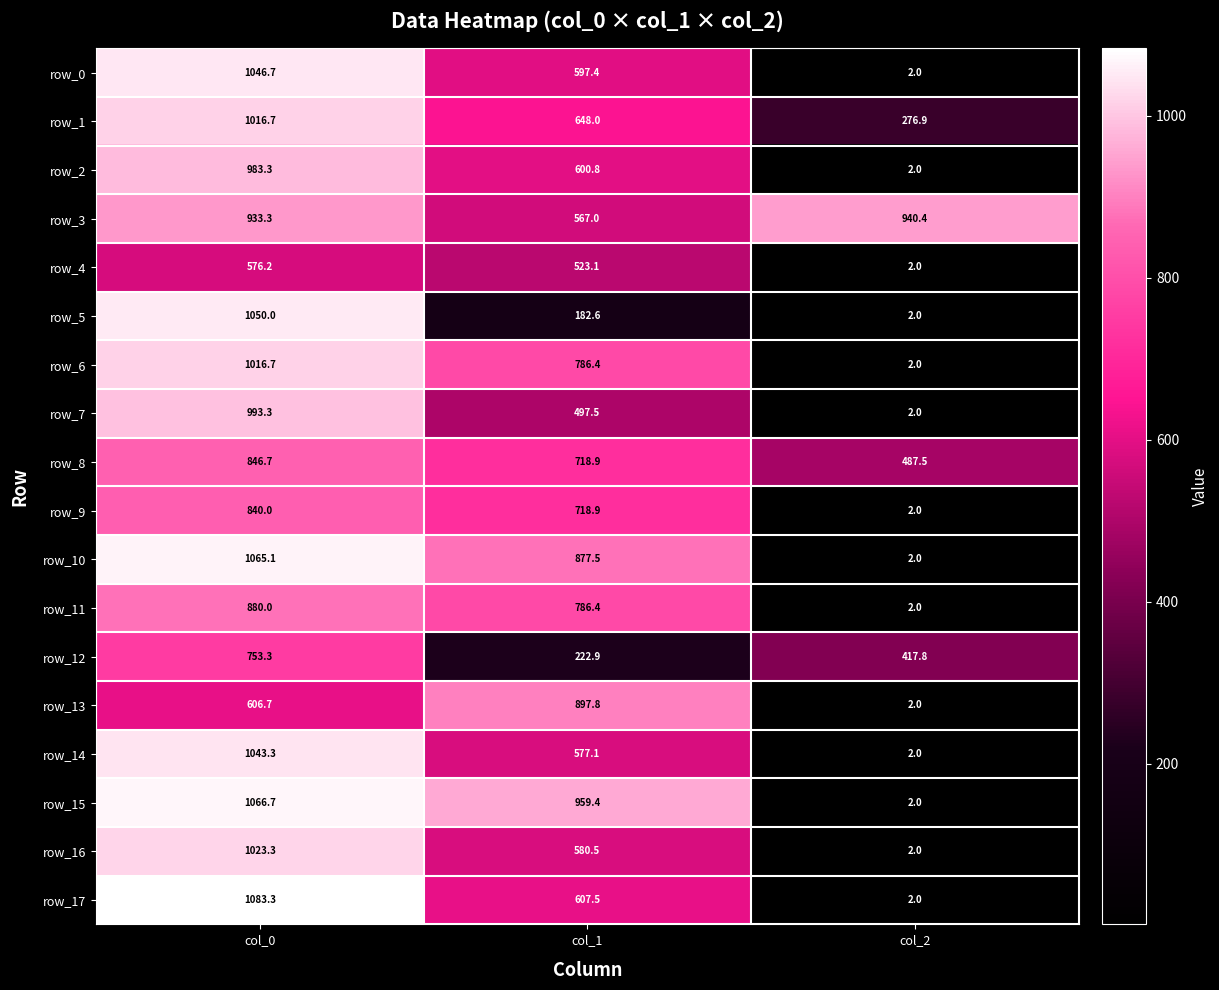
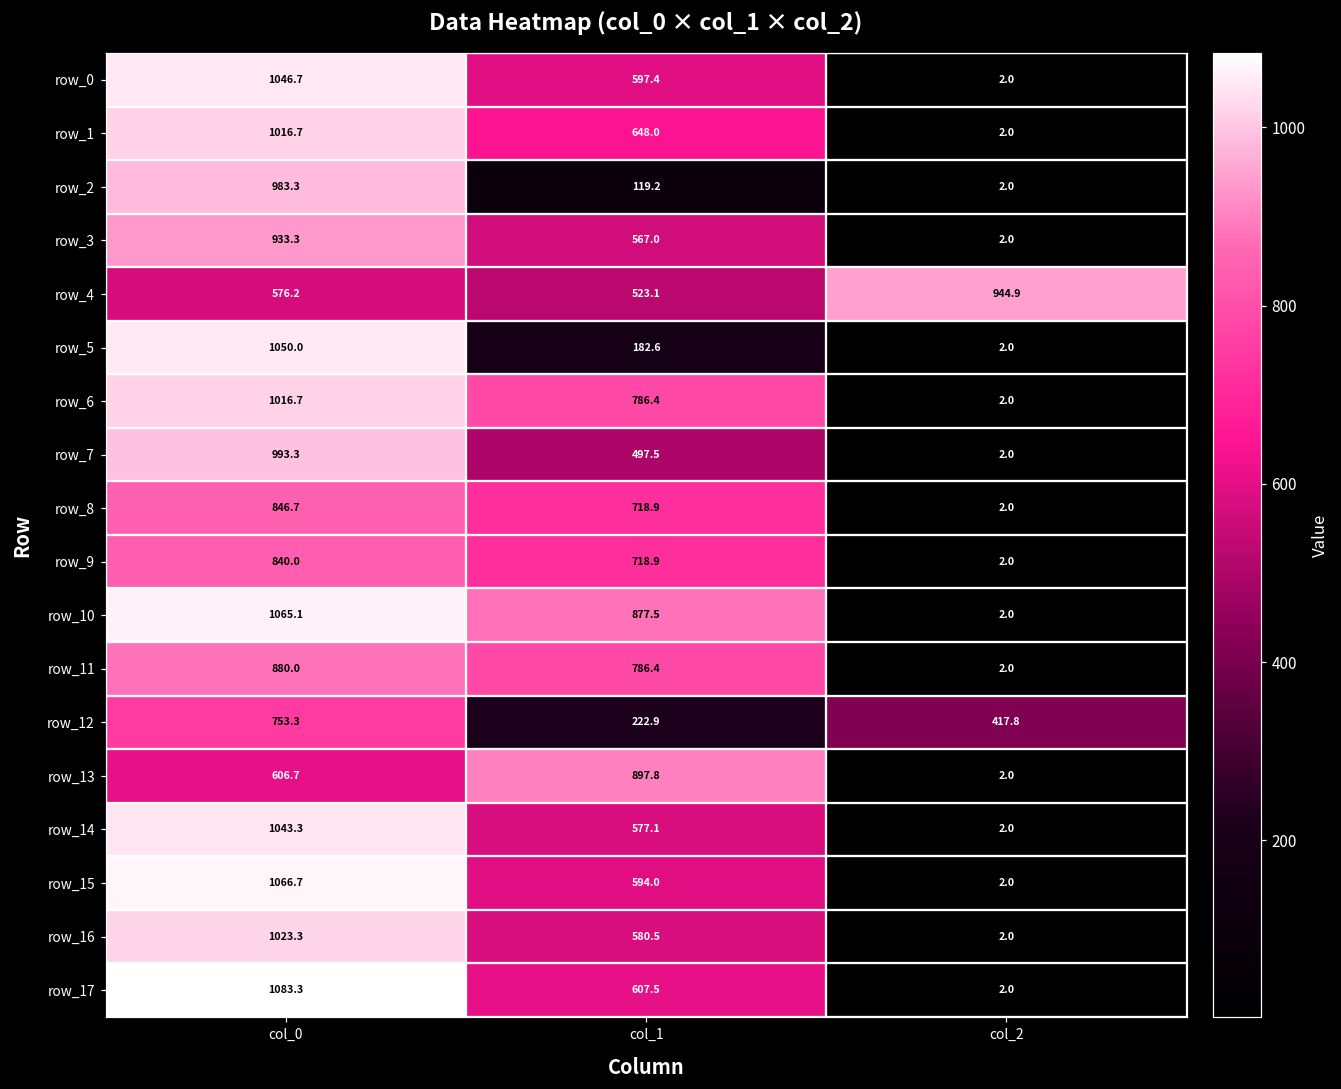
row_1, col_2: 276.9 -> 2.0
row_2, col_1: 600.8 -> 119.2
row_3, col_2: 940.4 -> 2.0
row_4, col_2: 2.0 -> 944.9
row_8, col_2: 487.5 -> 2.0
row_15, col_1: 959.4 -> 594.0
